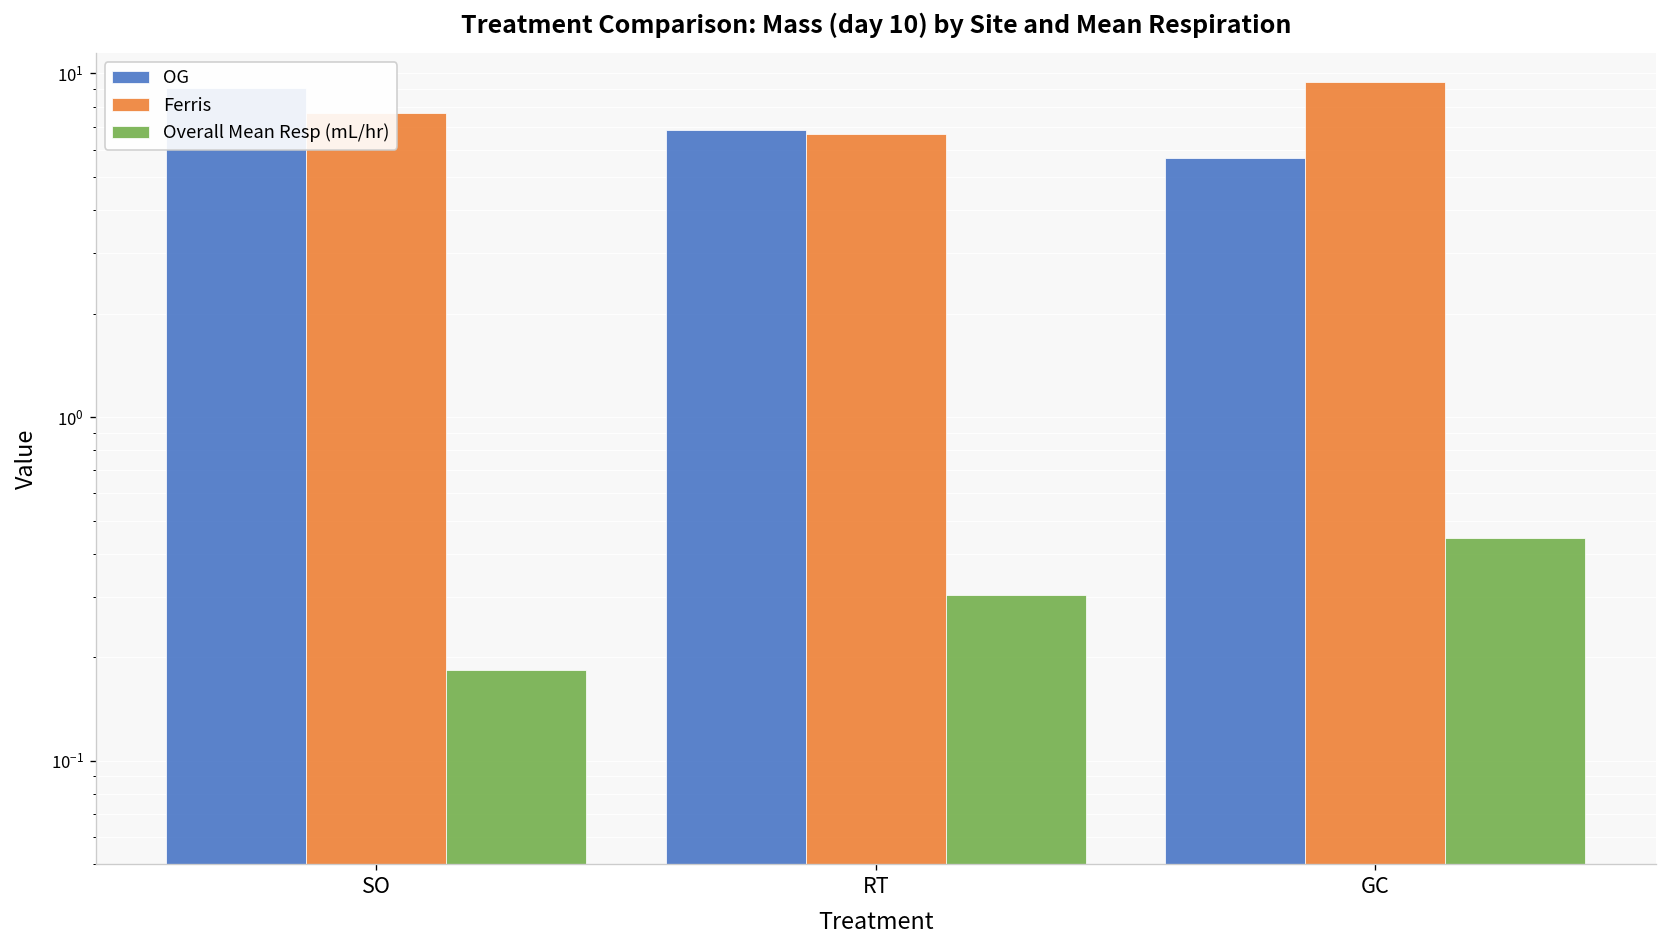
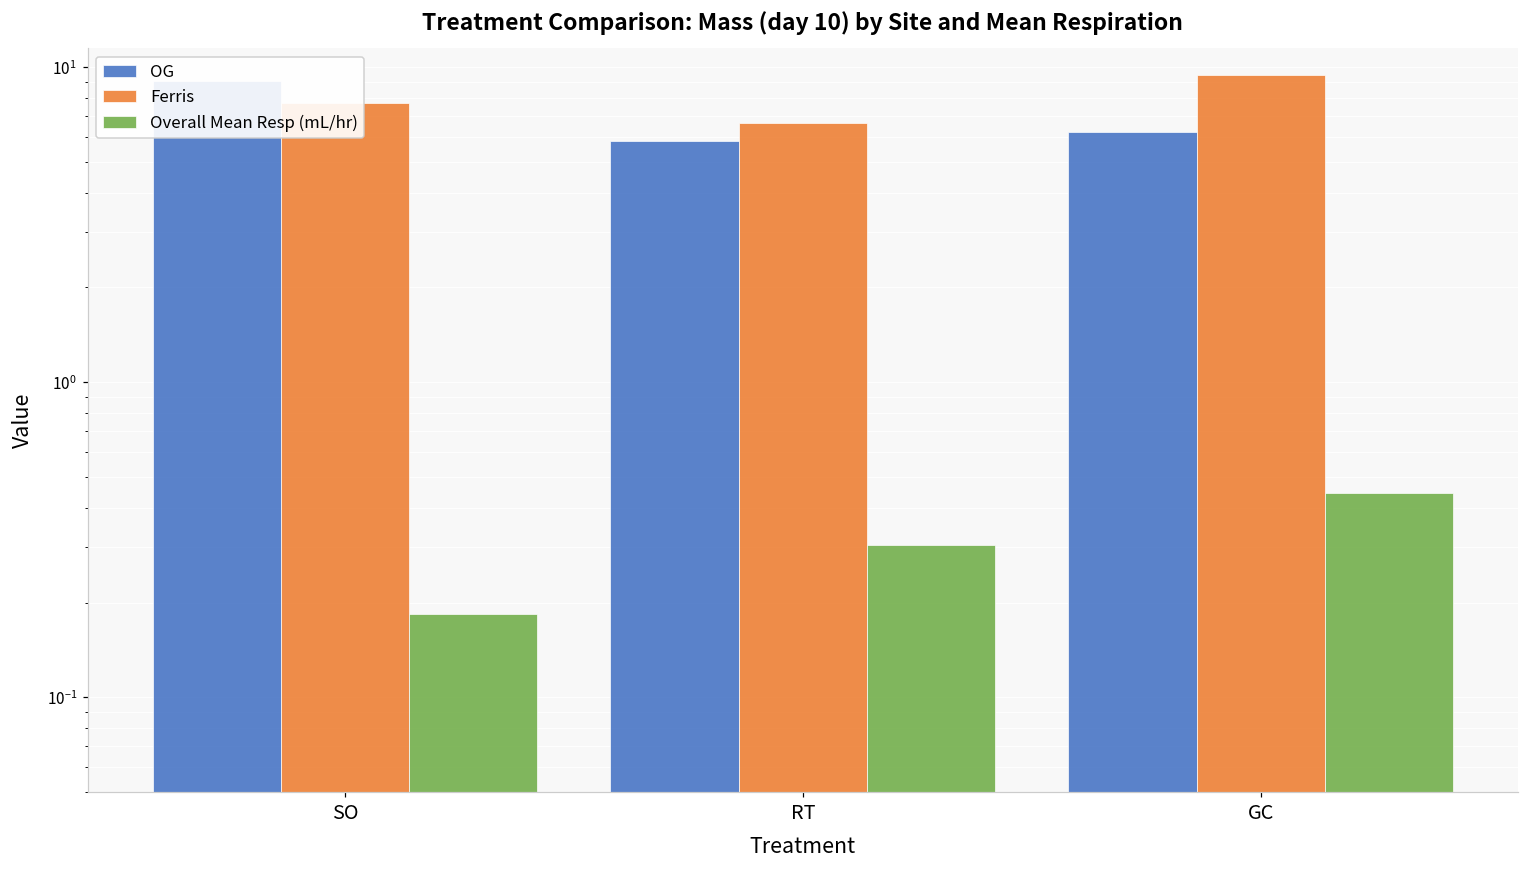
OG, RT: 6.8 -> 5.8
OG, GC: 5.7 -> 6.2
